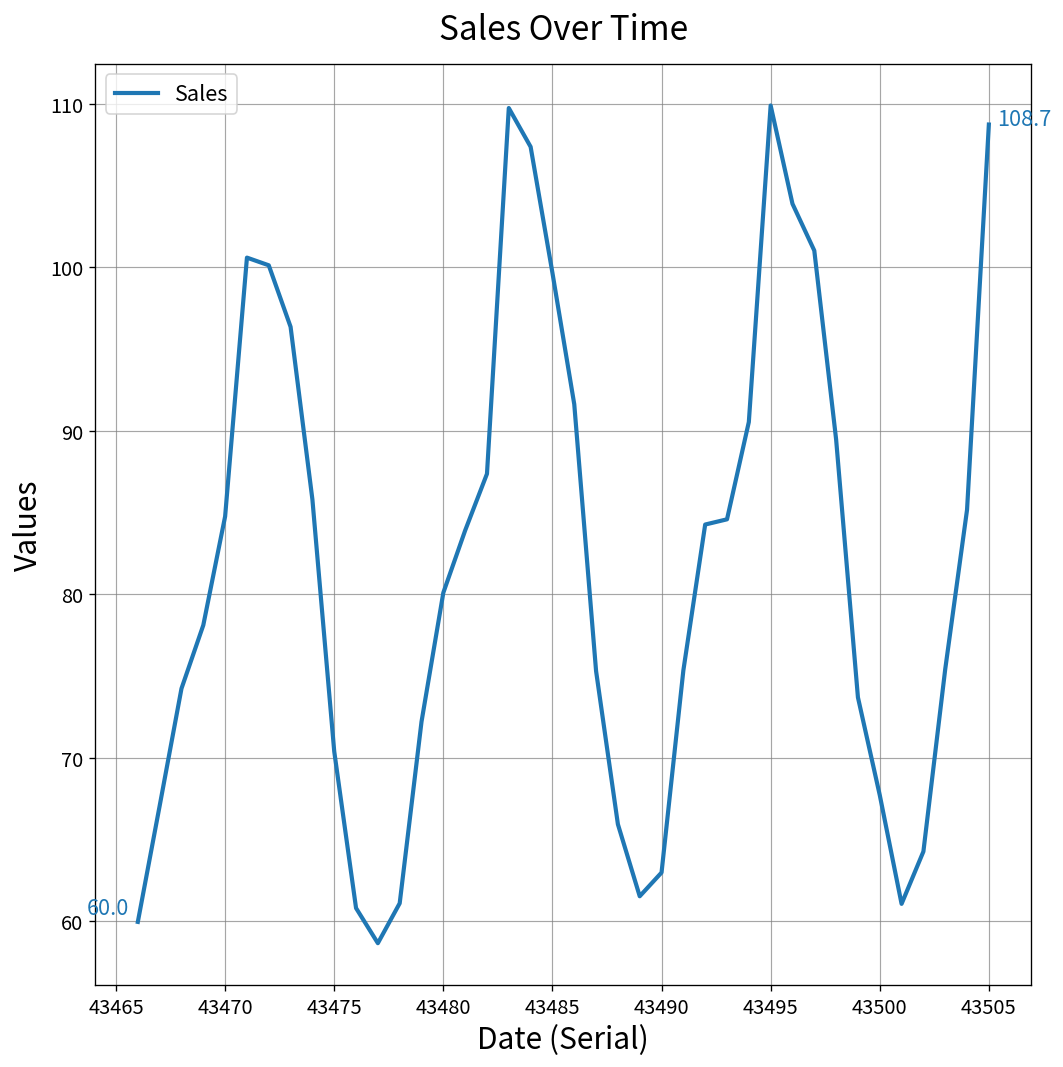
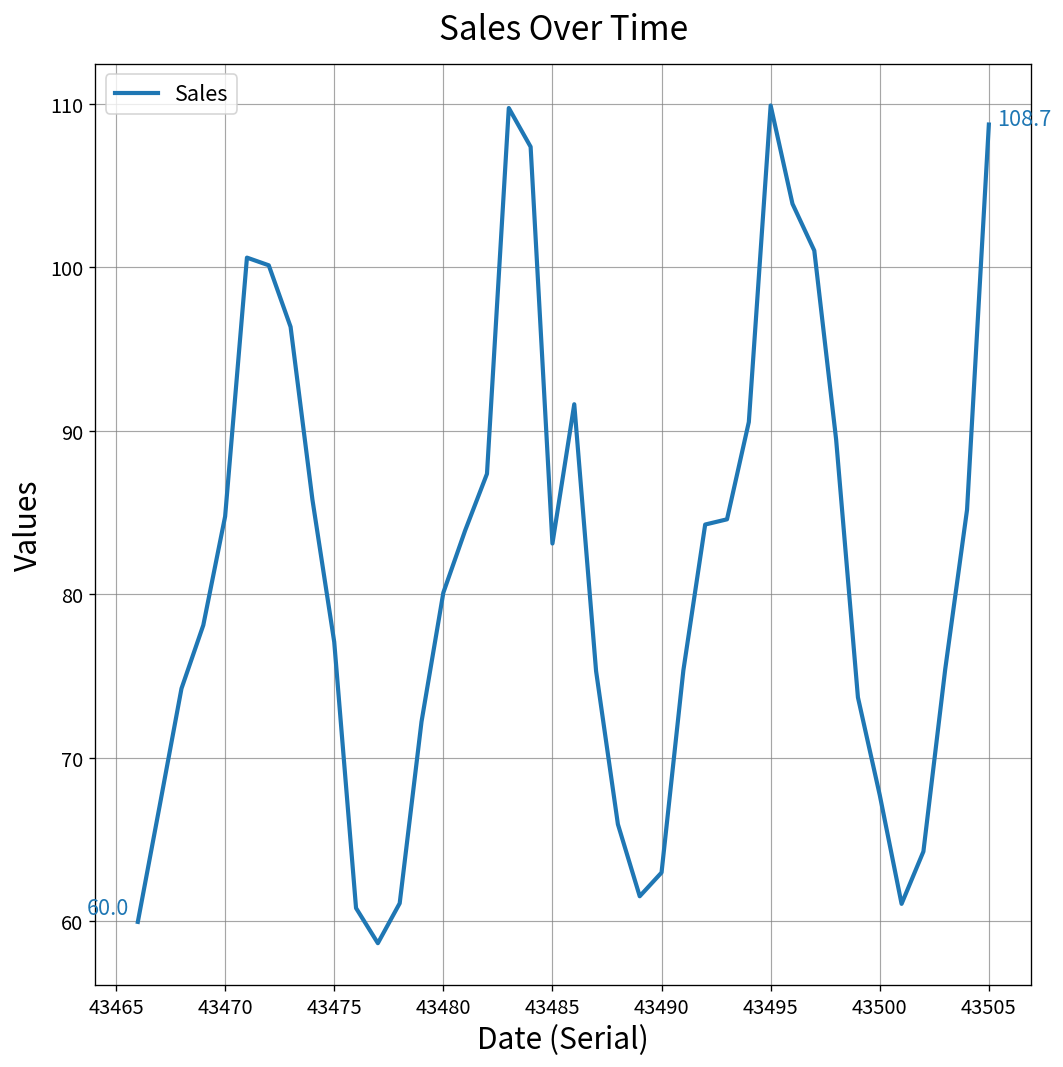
43475: 70.4 -> 77.1
43485: 99.7 -> 83.1
